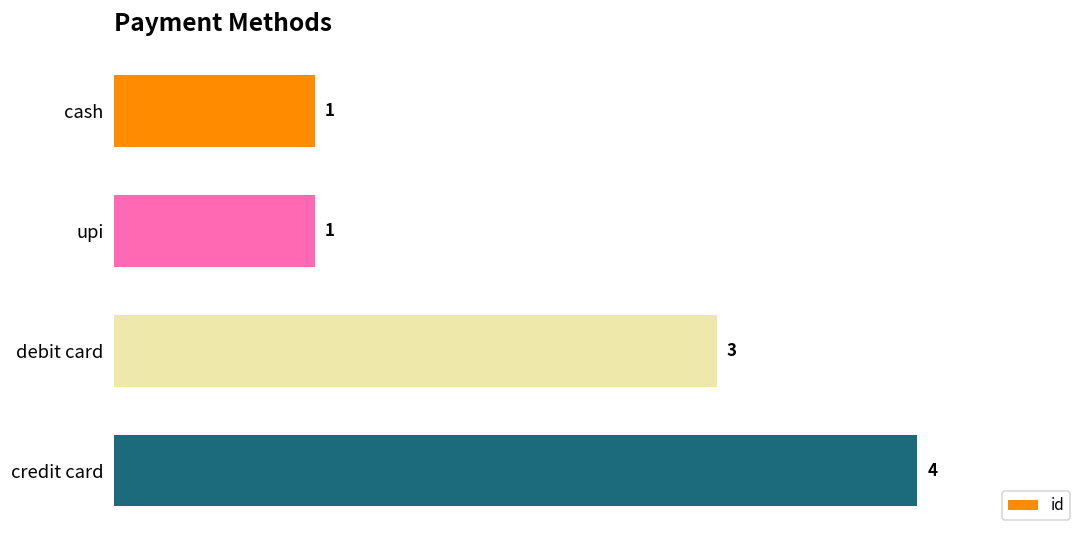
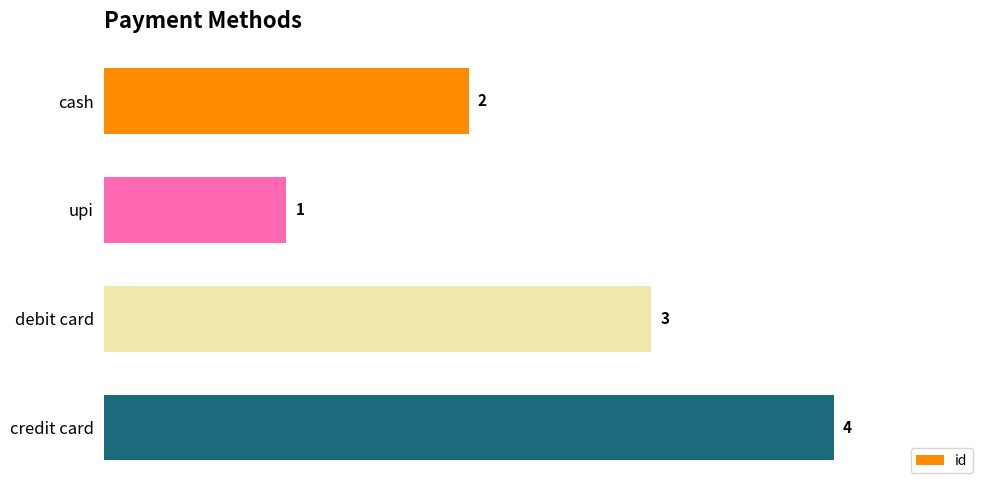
cash: 1 -> 2
